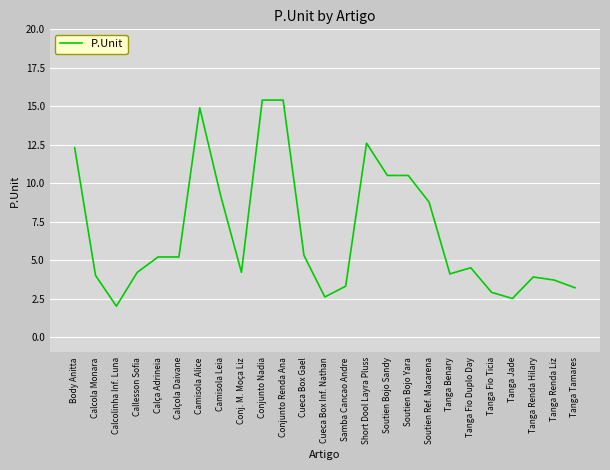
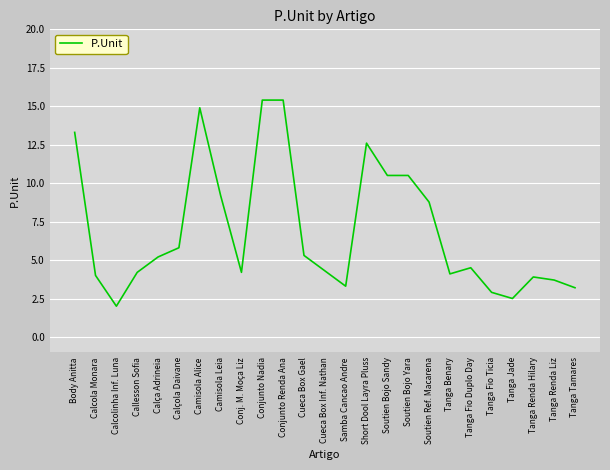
Body Anitta: 12.3 -> 13.3
Calçola Daivane: 5.2 -> 5.8
Cueca Box Inf. Nathan: 2.6 -> 4.3
